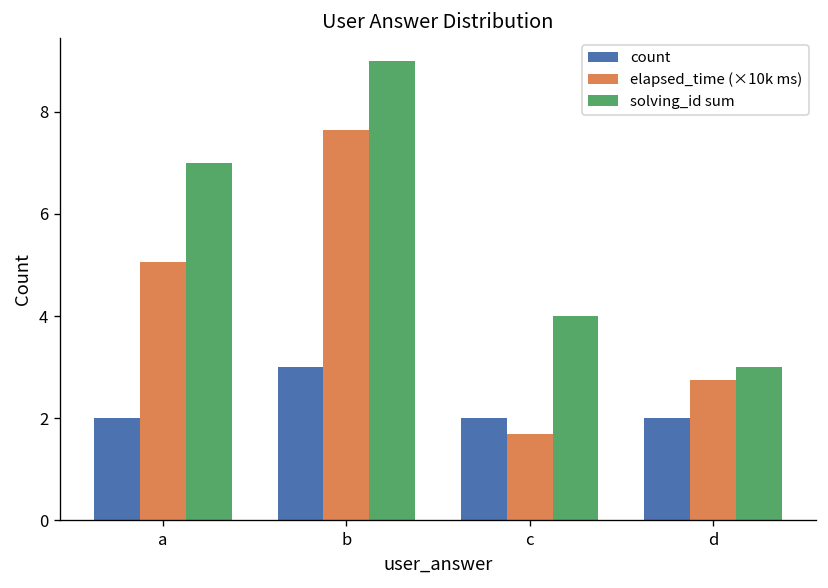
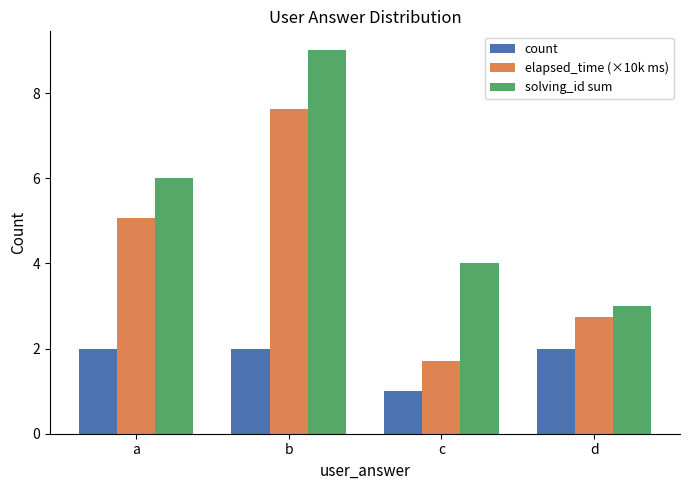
solving_id sum, a: 7 -> 6
count, b: 3 -> 2
count, c: 2 -> 1
